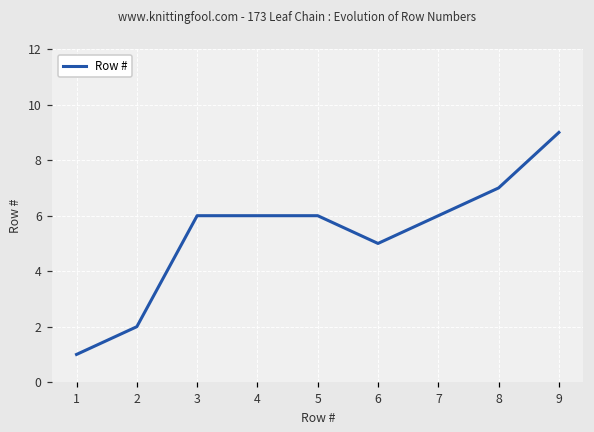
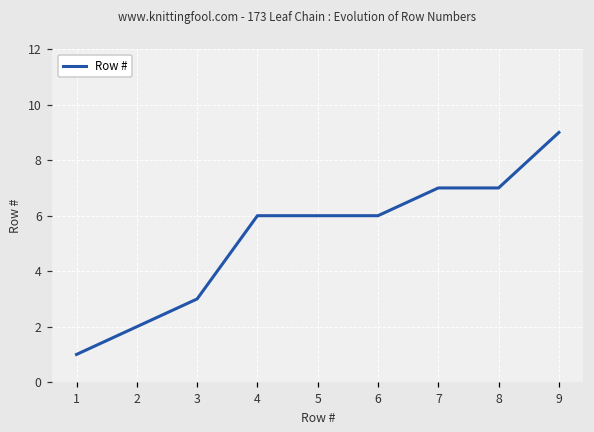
3: 6 -> 3
6: 5 -> 6
7: 6 -> 7
